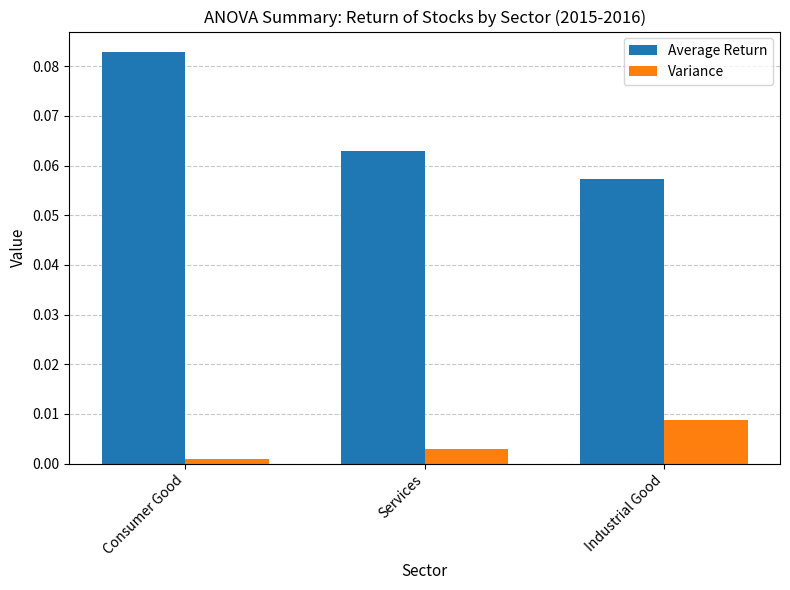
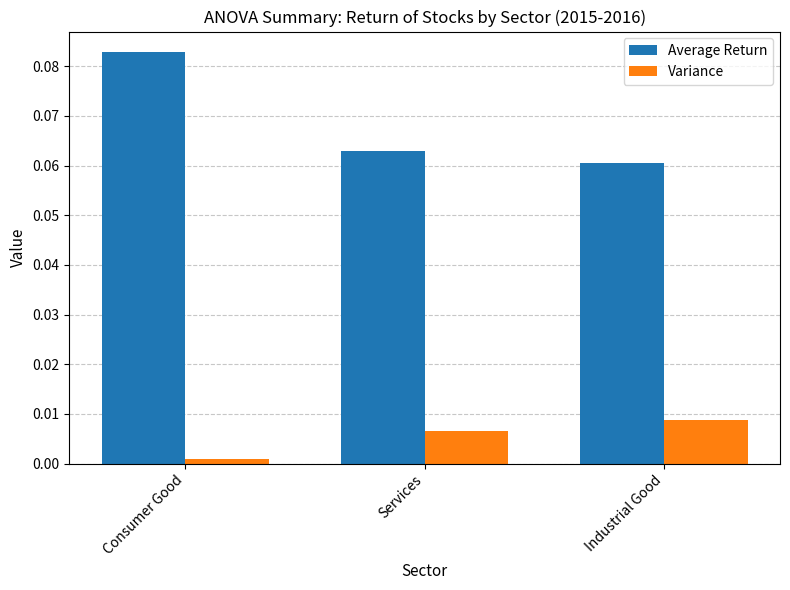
Variance, Services: 0.003 -> 0.007
Average Return, Industrial Good: 0.057 -> 0.060
